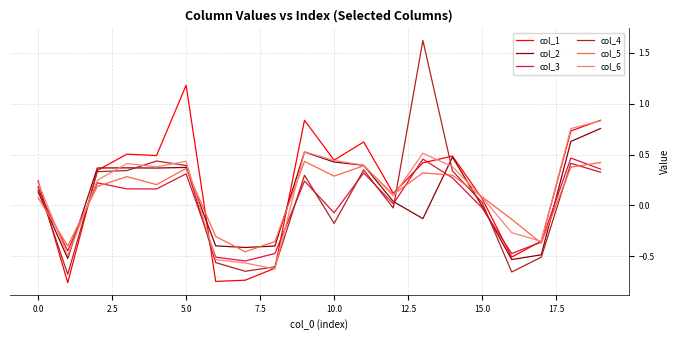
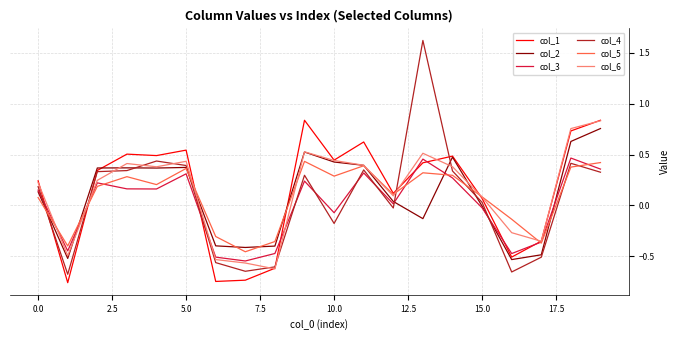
col_1, 5.0: 1.18 -> 0.54
